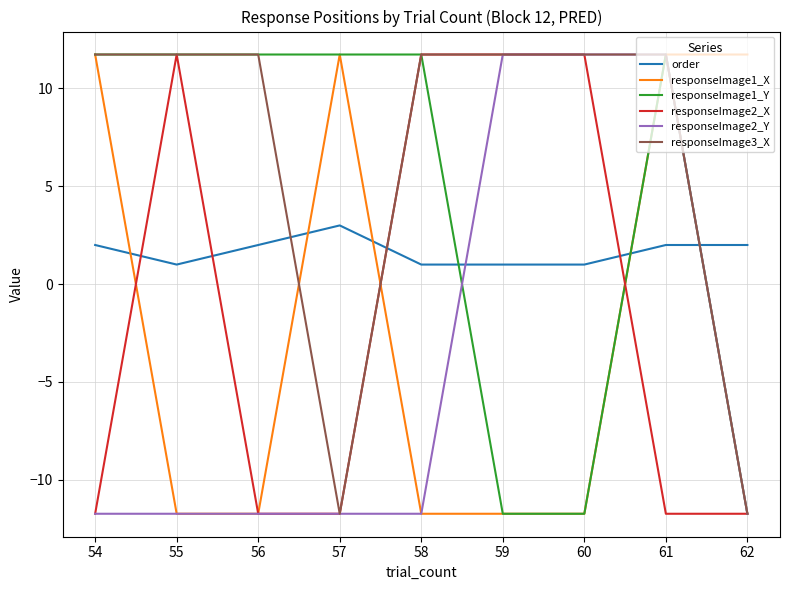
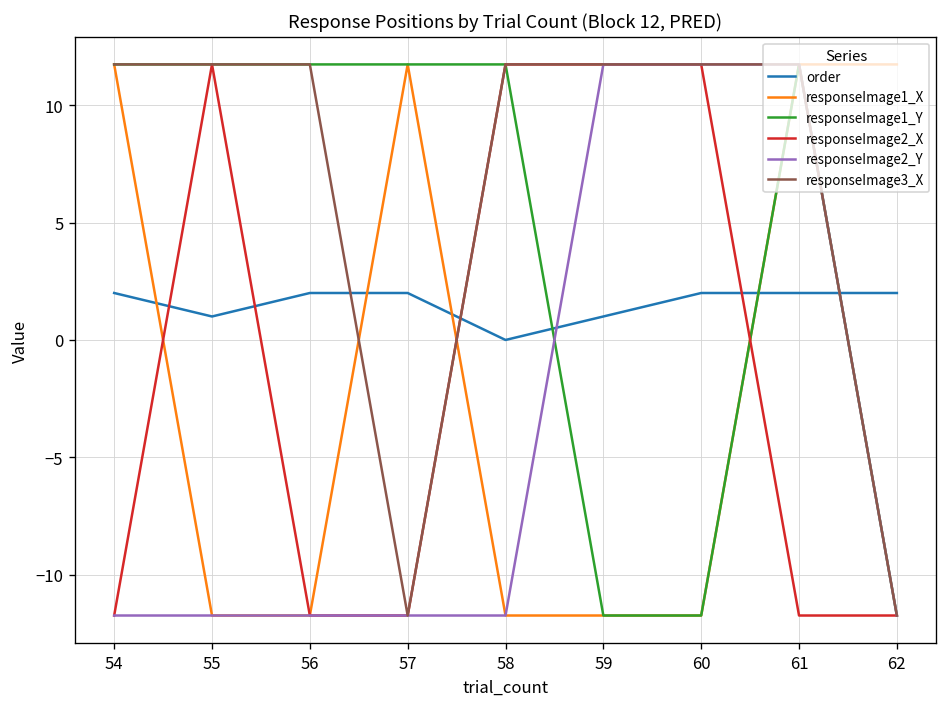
order, 57: 3 -> 2
order, 58: 1 -> 0
order, 60: 1 -> 2
